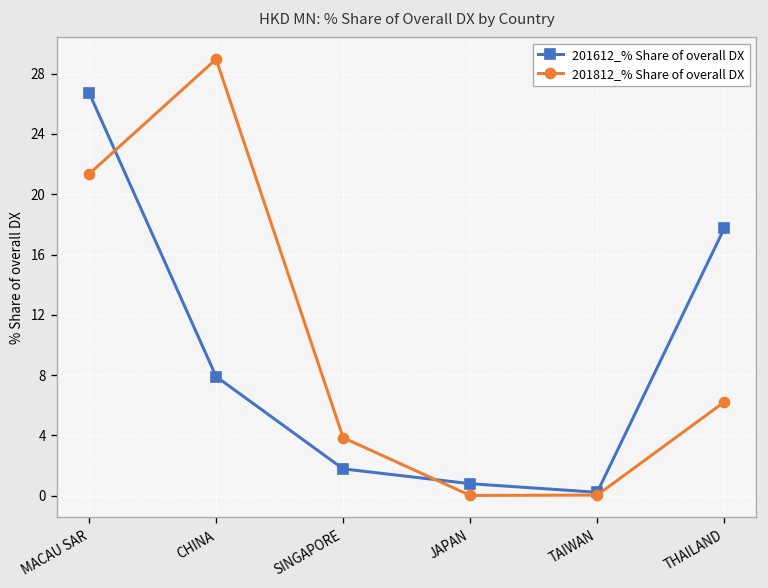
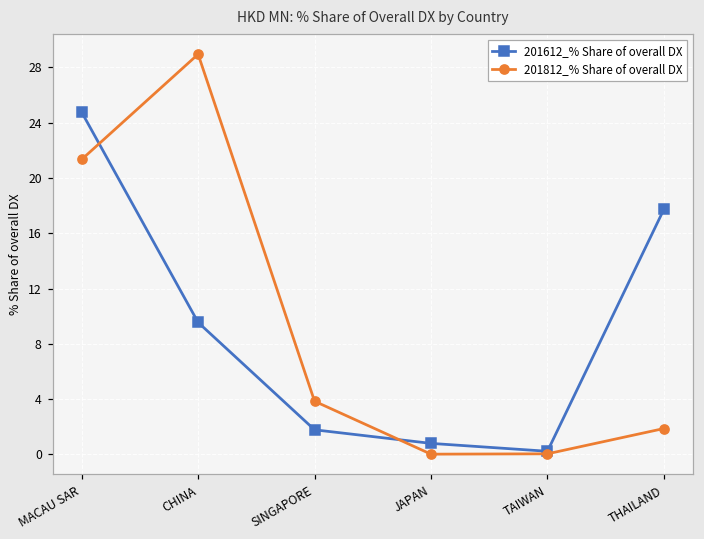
201612_% Share of overall DX, MACAU SAR: 26.7 -> 24.8
201612_% Share of overall DX, CHINA: 7.9 -> 9.6
201812_% Share of overall DX, THAILAND: 6.2 -> 1.9
